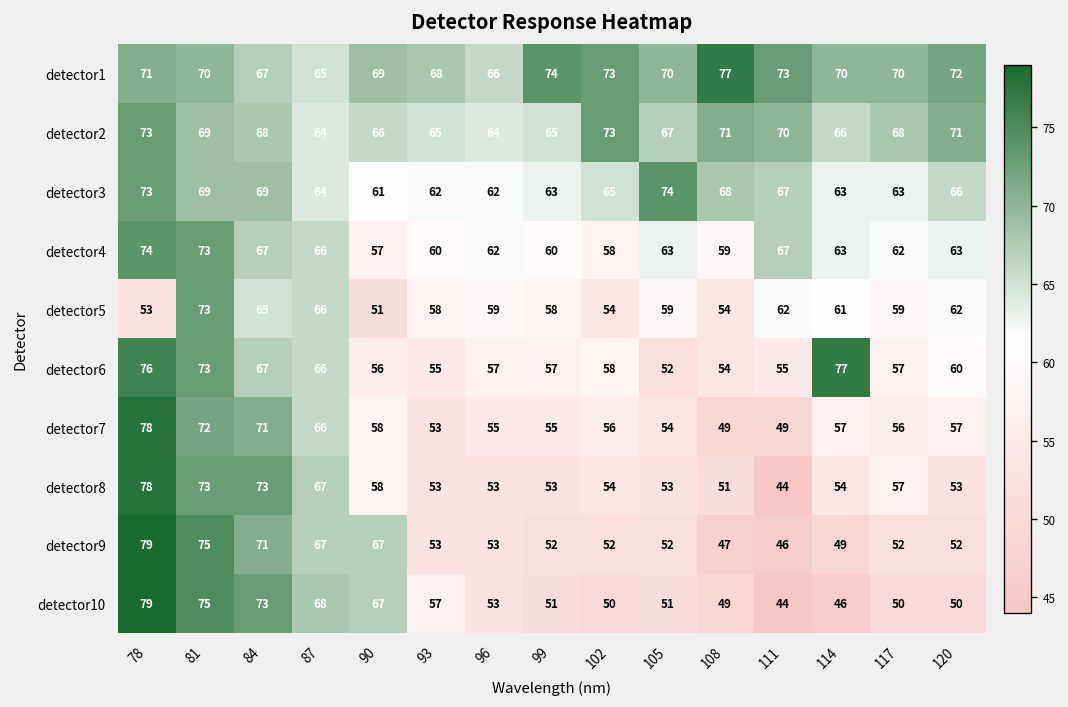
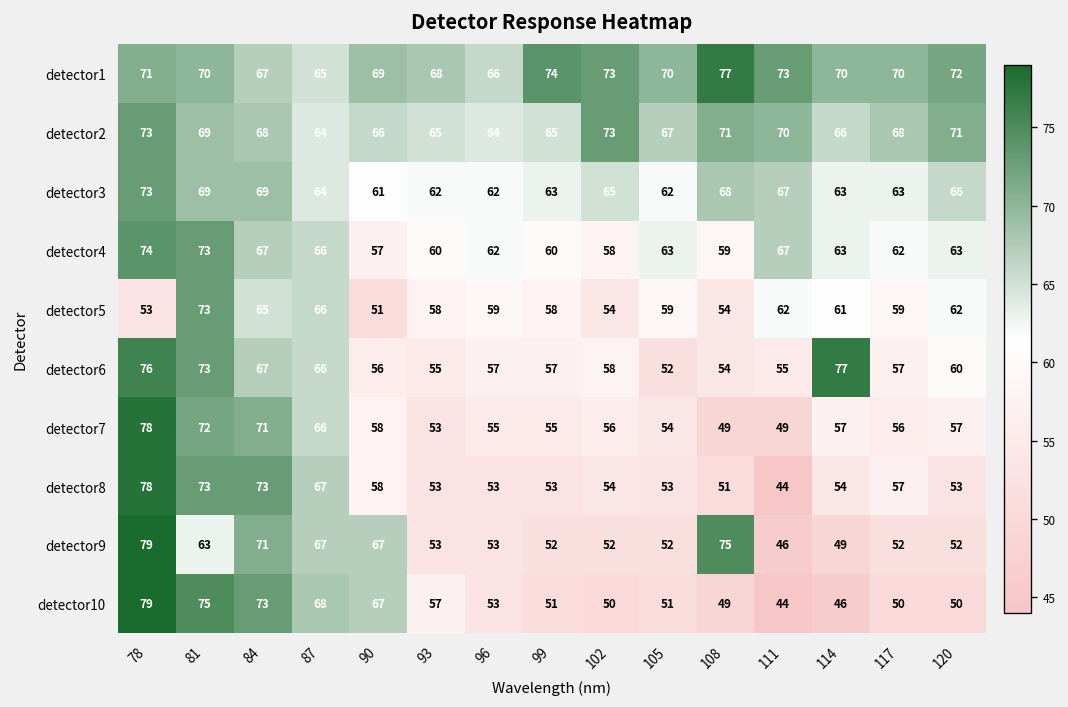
detector3, 105: 74 -> 62
detector9, 81: 75 -> 63
detector9, 108: 47 -> 75
